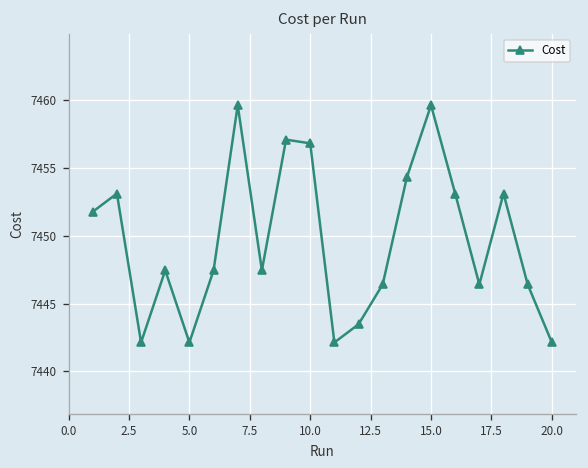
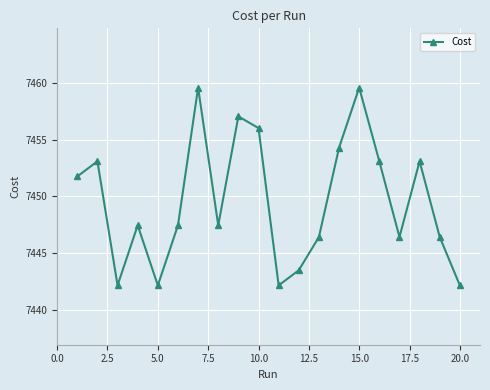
10.0: 7456.8 -> 7456.0
